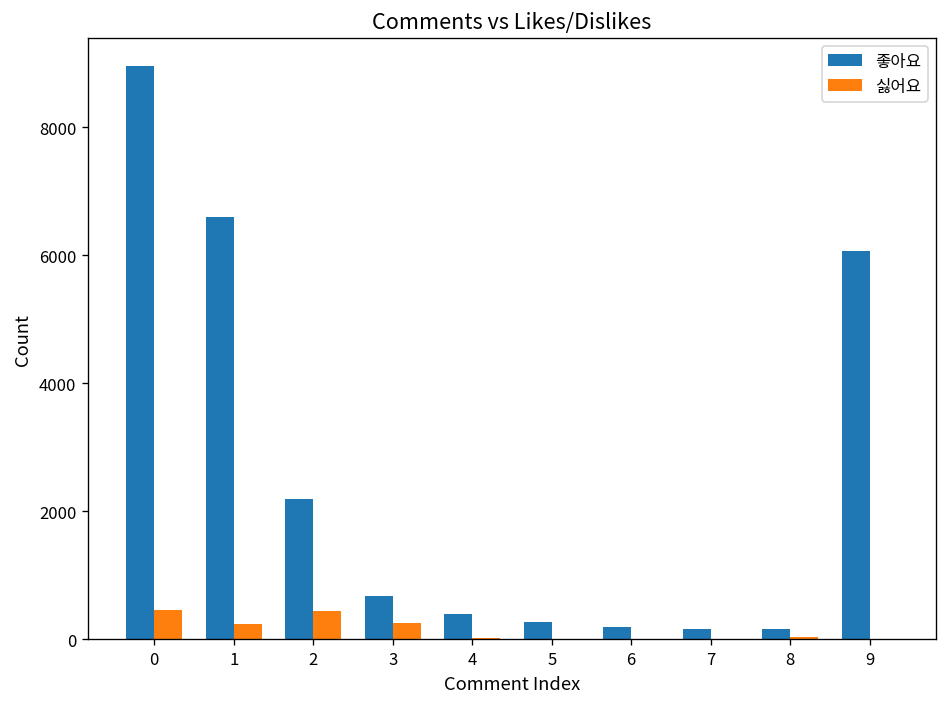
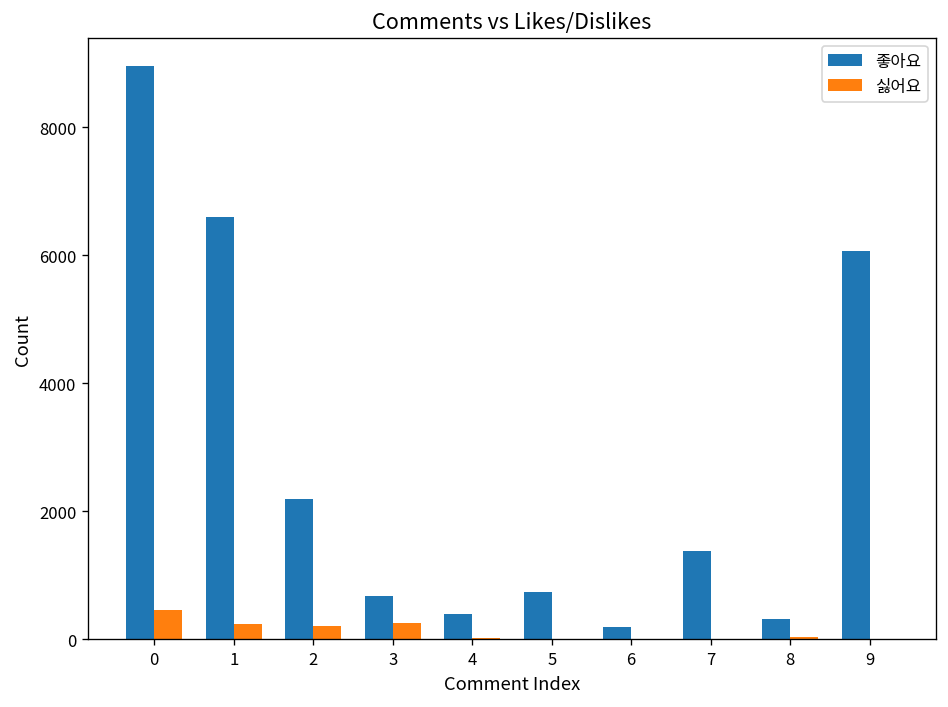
싫어요, 2: 400 -> 200
좋아요, 5: 300 -> 700
좋아요, 7: 200 -> 1400
좋아요, 8: 200 -> 300
